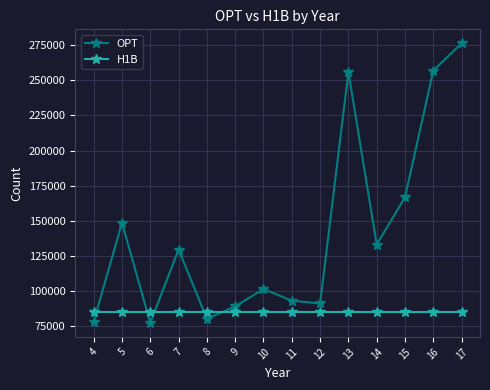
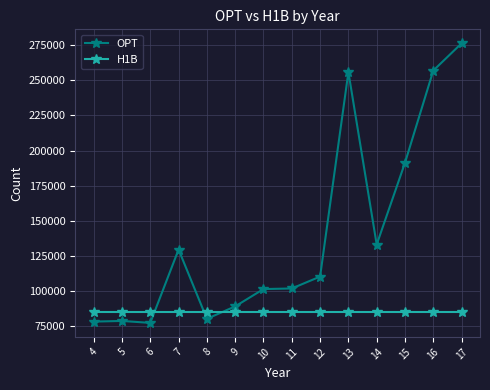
OPT, 5: 148000 -> 78000
OPT, 11: 93000 -> 102000
OPT, 12: 91000 -> 110000
OPT, 15: 167000 -> 191000
